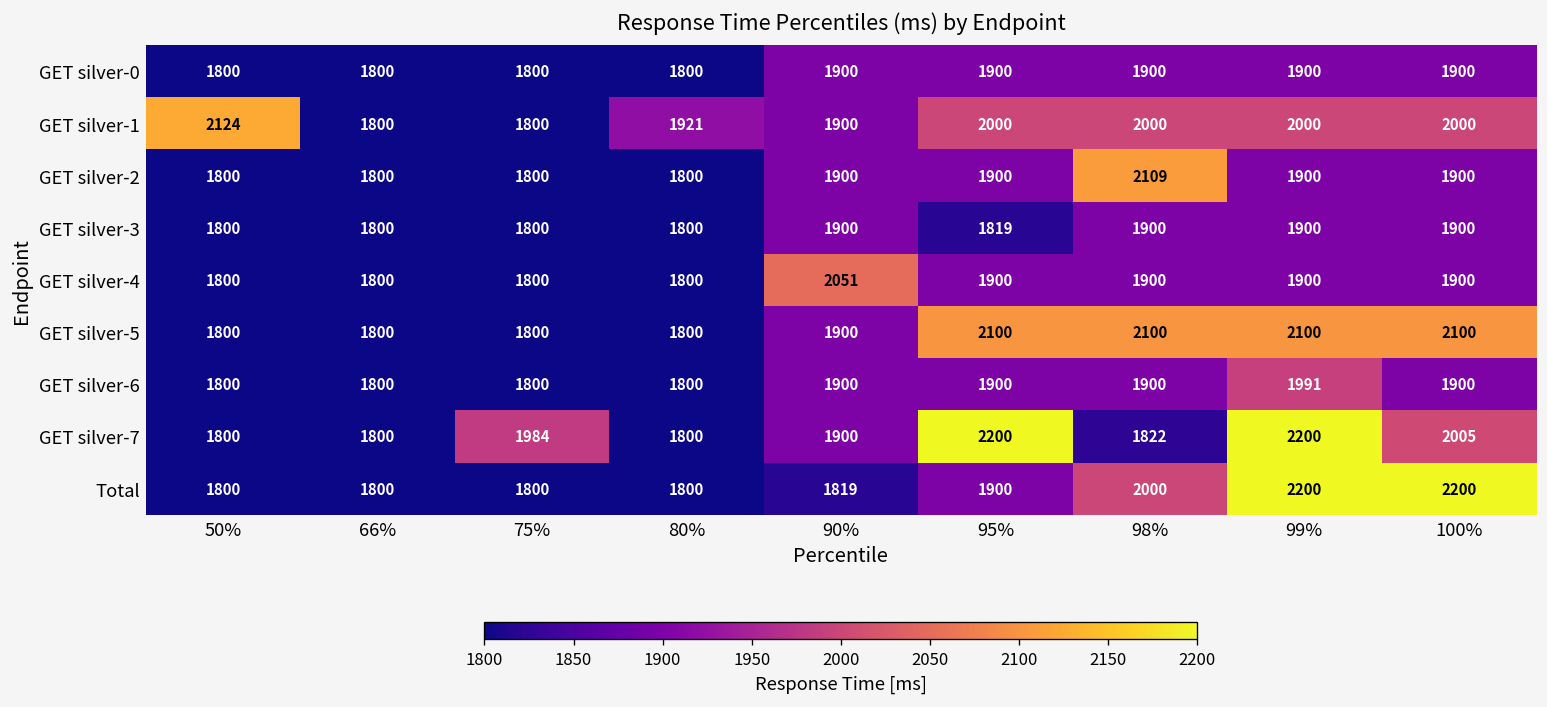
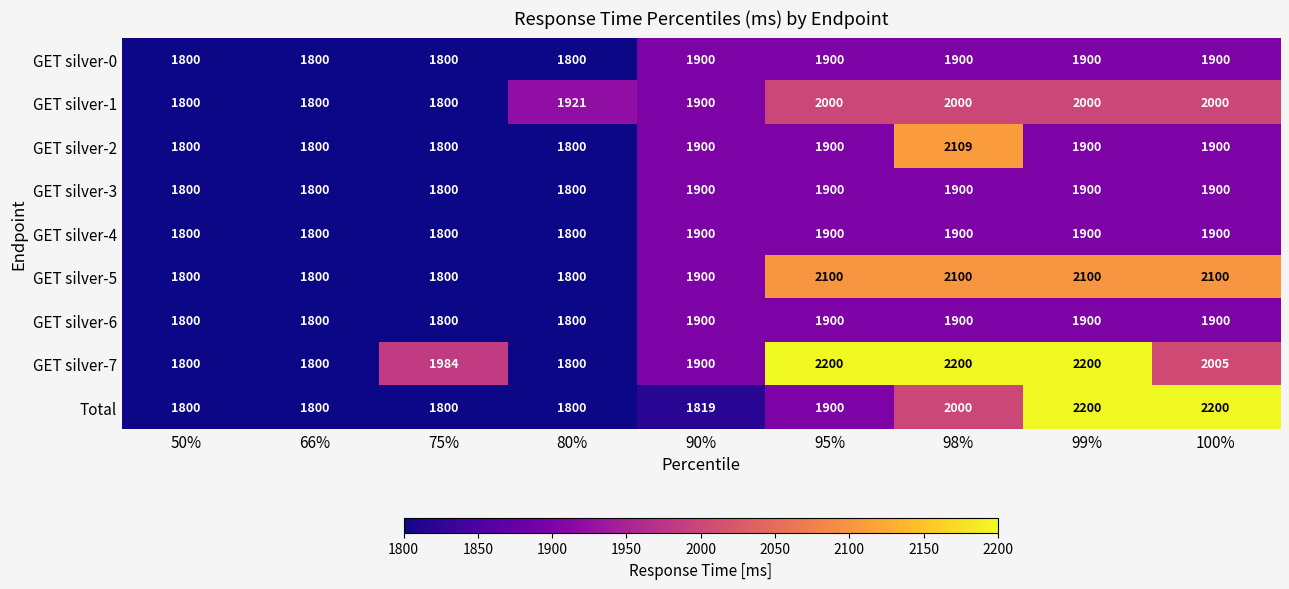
GET silver-1, 50%: 2124 -> 1800
GET silver-3, 95%: 1819 -> 1900
GET silver-4, 90%: 2051 -> 1900
GET silver-6, 99%: 1991 -> 1900
GET silver-7, 98%: 1822 -> 2200
